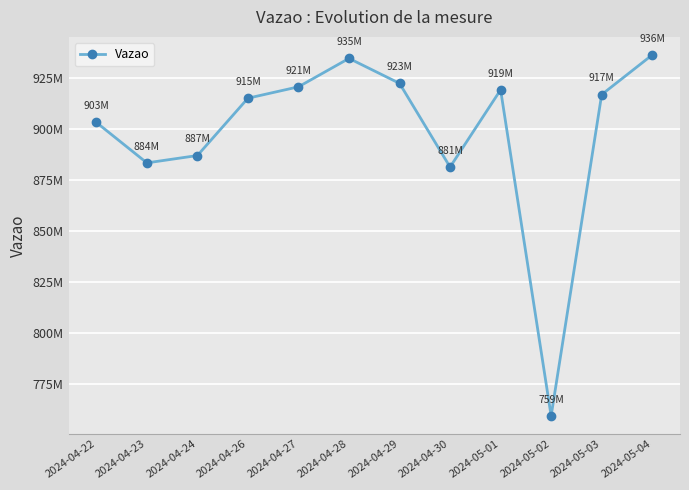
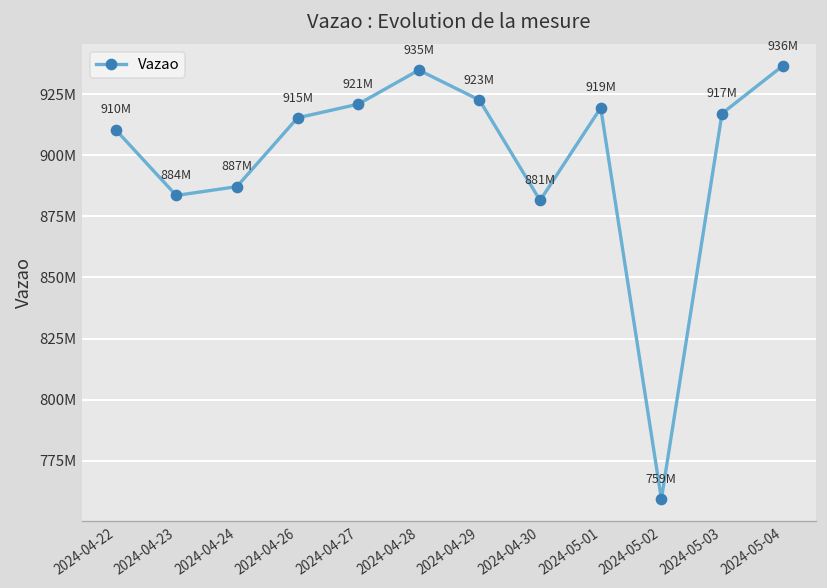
2024-04-22: 903M -> 910M
